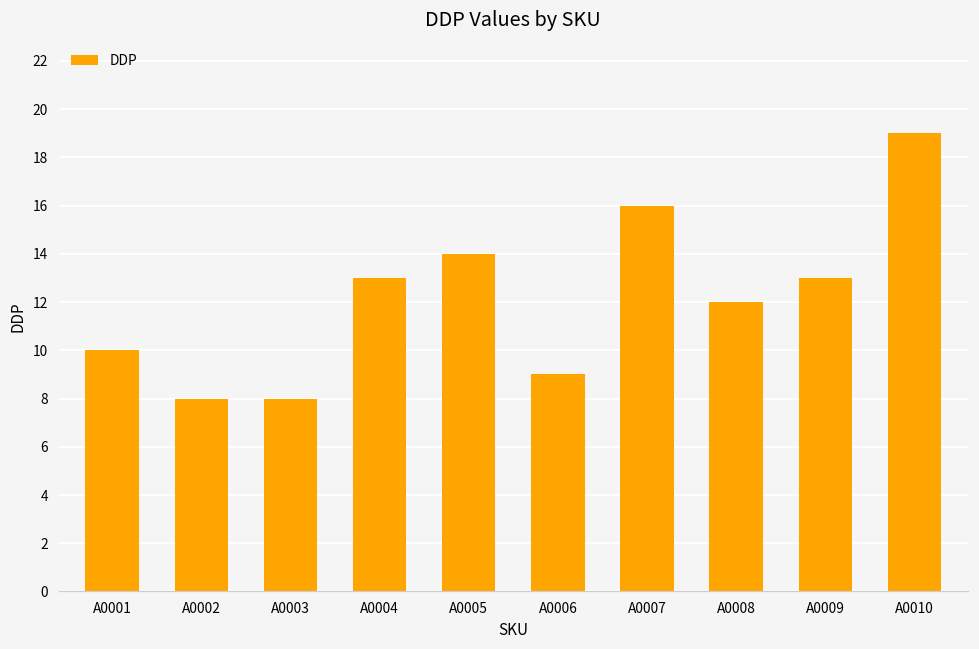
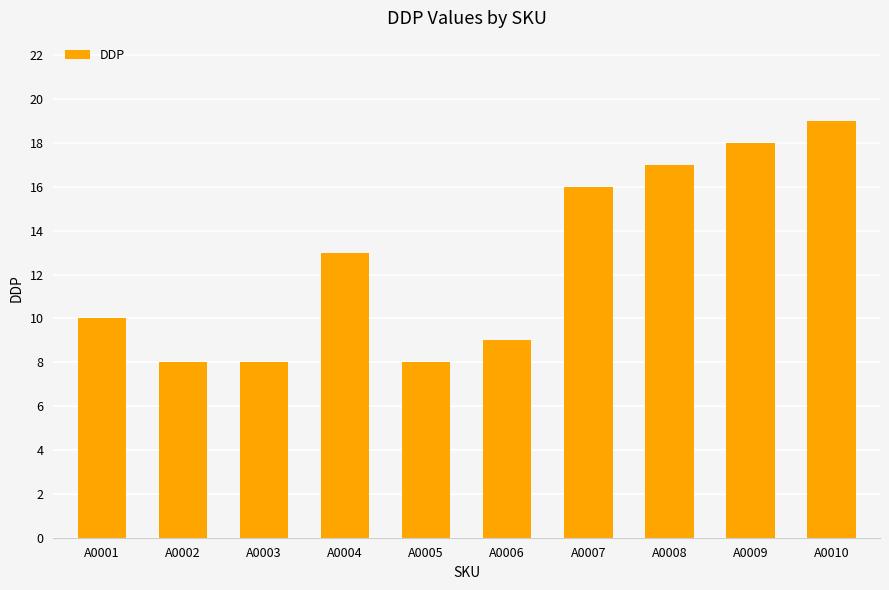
A0005: 14 -> 8
A0008: 12 -> 17
A0009: 13 -> 18
